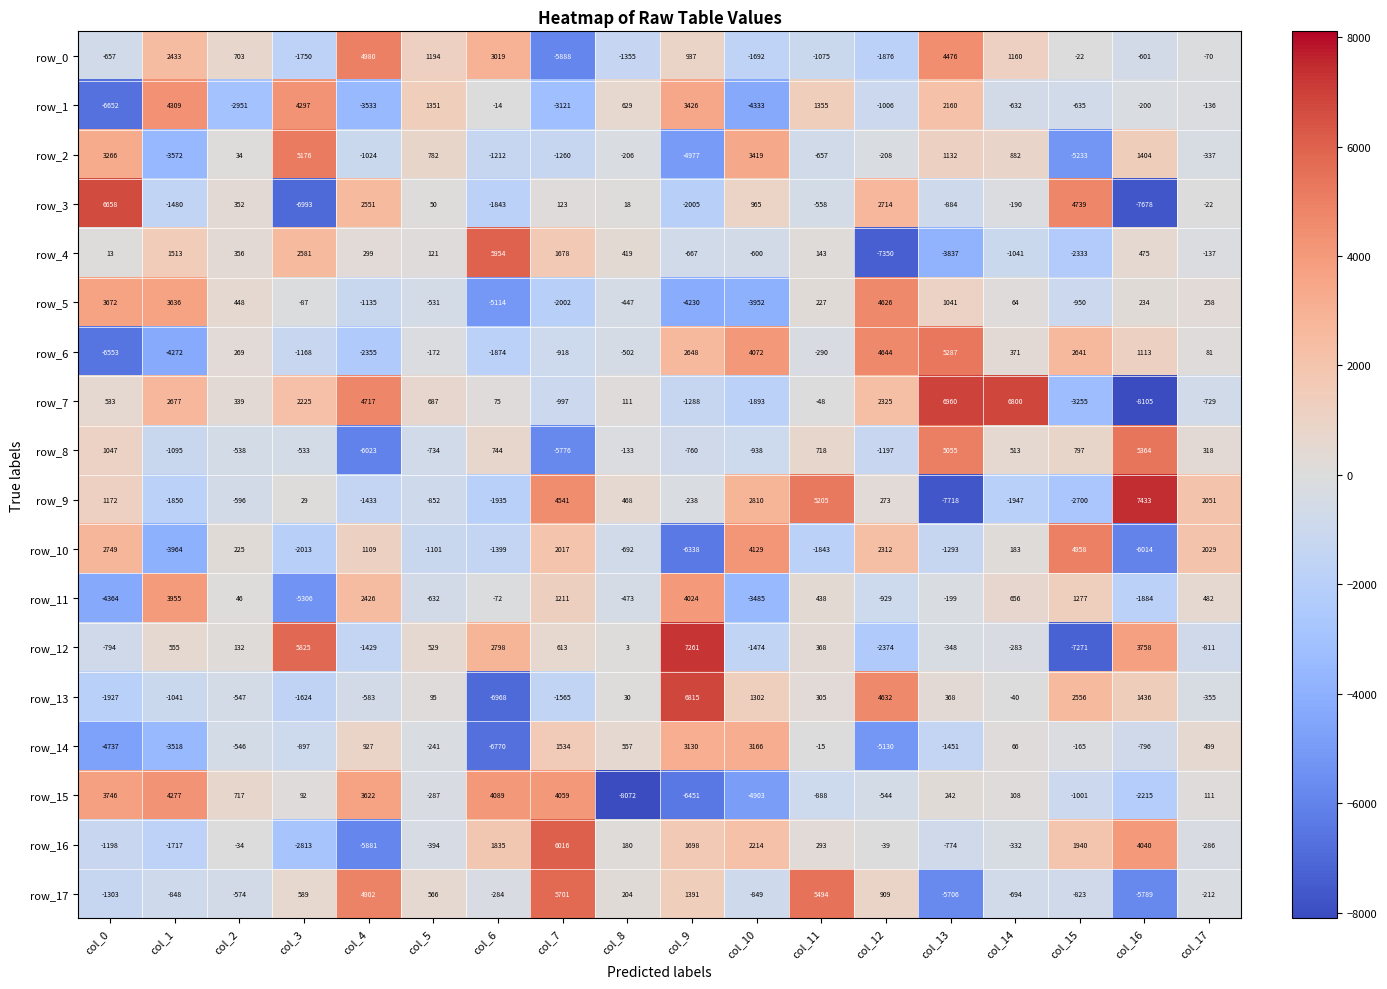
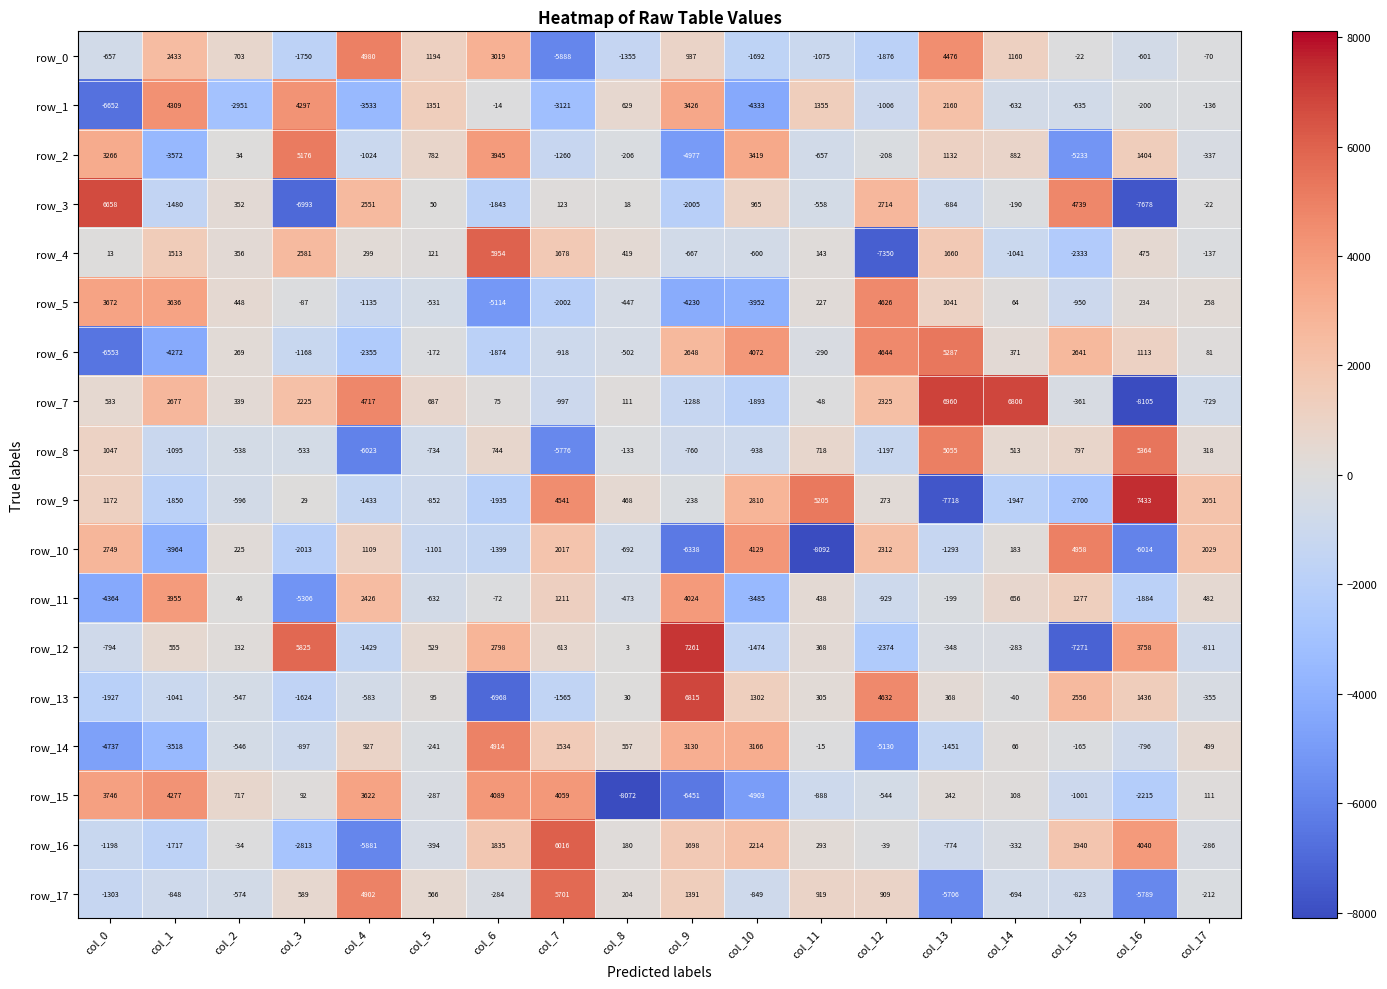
row_2, col_6: -1212 -> 3945
row_4, col_13: -3837 -> 1660
row_7, col_15: -3255 -> -361
row_10, col_11: -1843 -> -8092
row_14, col_6: -6770 -> 4914
row_17, col_11: 5494 -> 919
